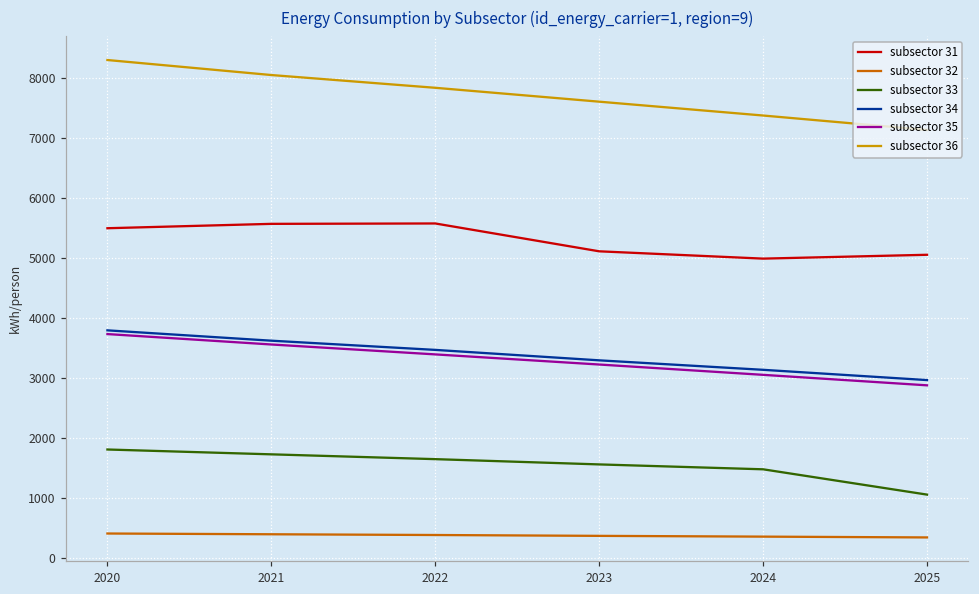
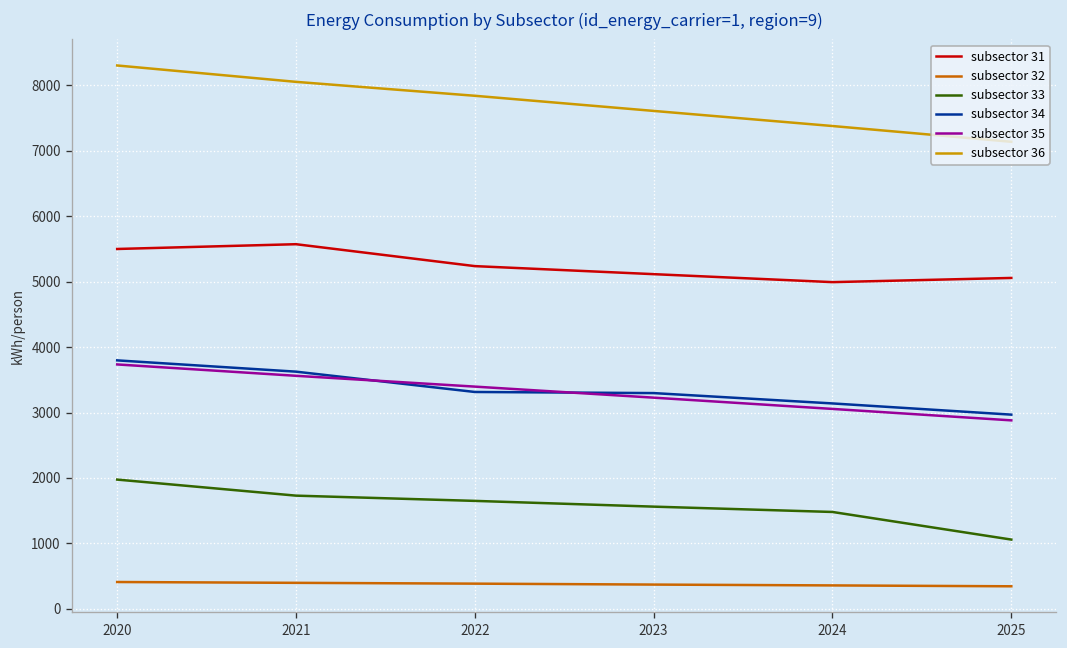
subsector 33, 2020: 1800 -> 2000
subsector 31, 2022: 5600 -> 5200
subsector 34, 2022: 3500 -> 3300
